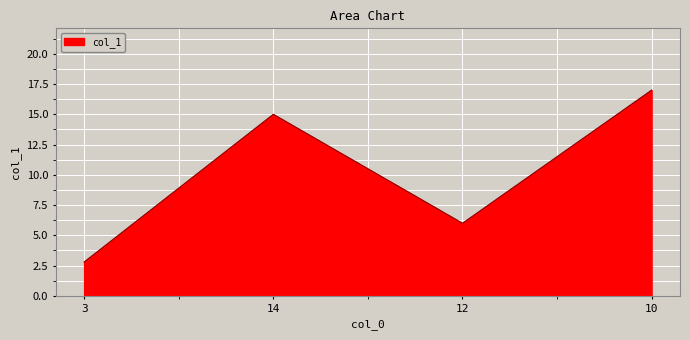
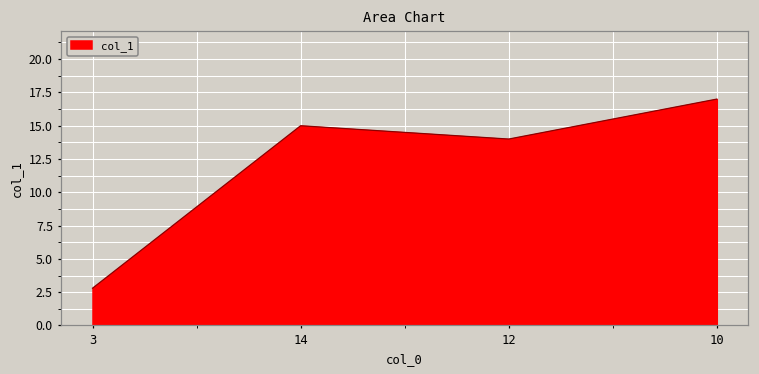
12: 6 -> 14
